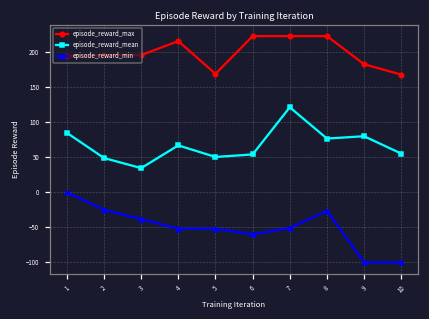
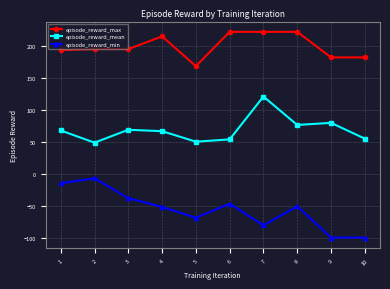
episode_reward_mean, 1: 80 -> 70
episode_reward_min, 1: 0 -> -20
episode_reward_min, 2: -30 -> -10
episode_reward_mean, 3: 30 -> 70
episode_reward_min, 5: -50 -> -70
episode_reward_min, 6: -60 -> -50
episode_reward_min, 7: -50 -> -80
episode_reward_min, 8: -30 -> -50
episode_reward_max, 10: 170 -> 180
